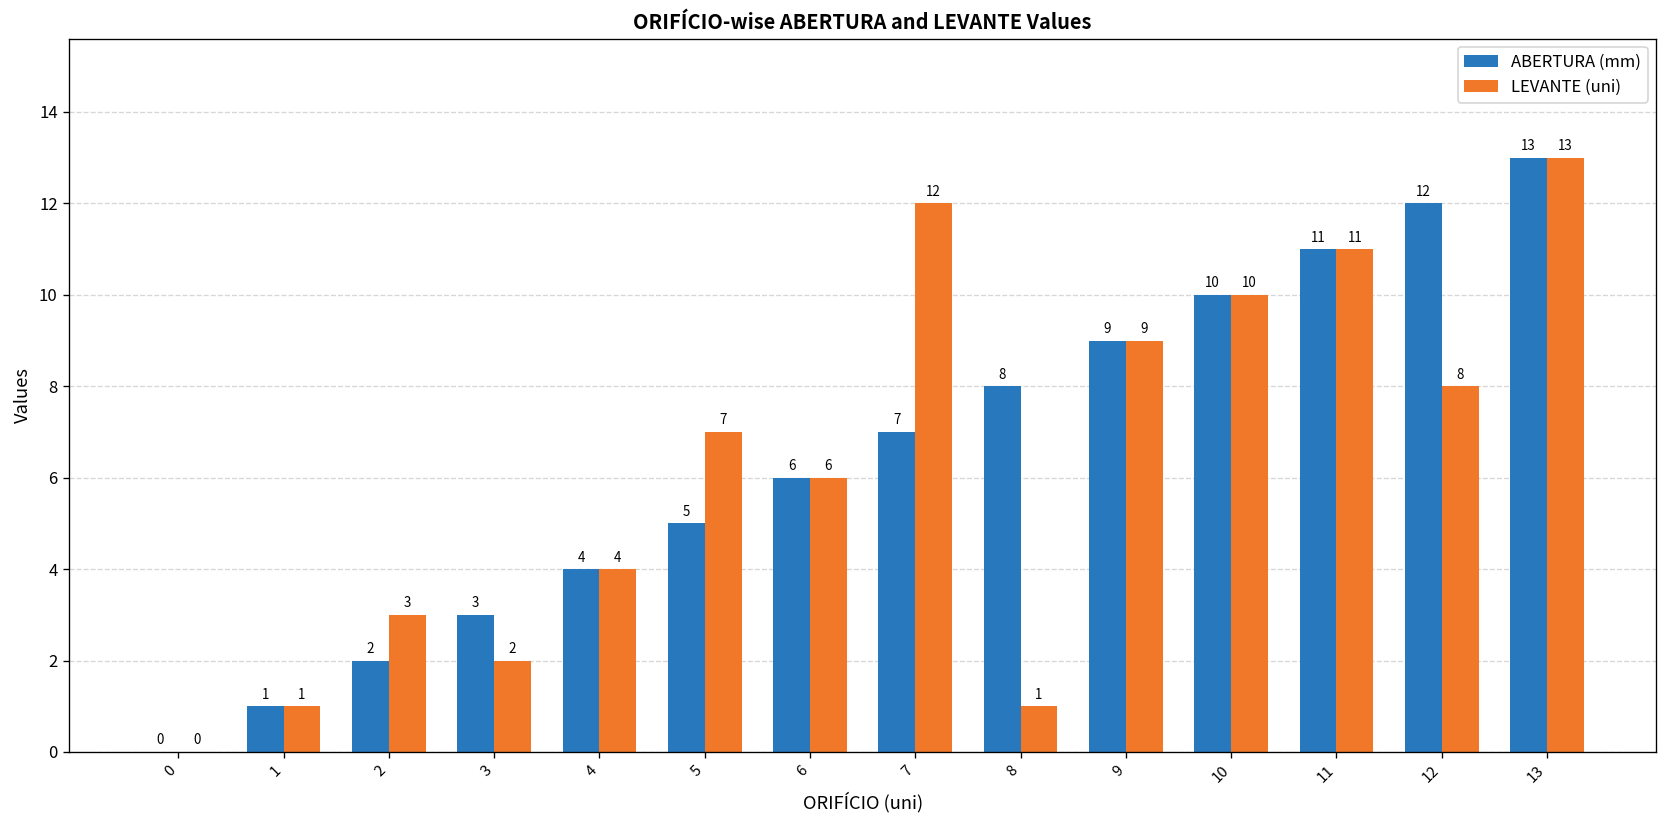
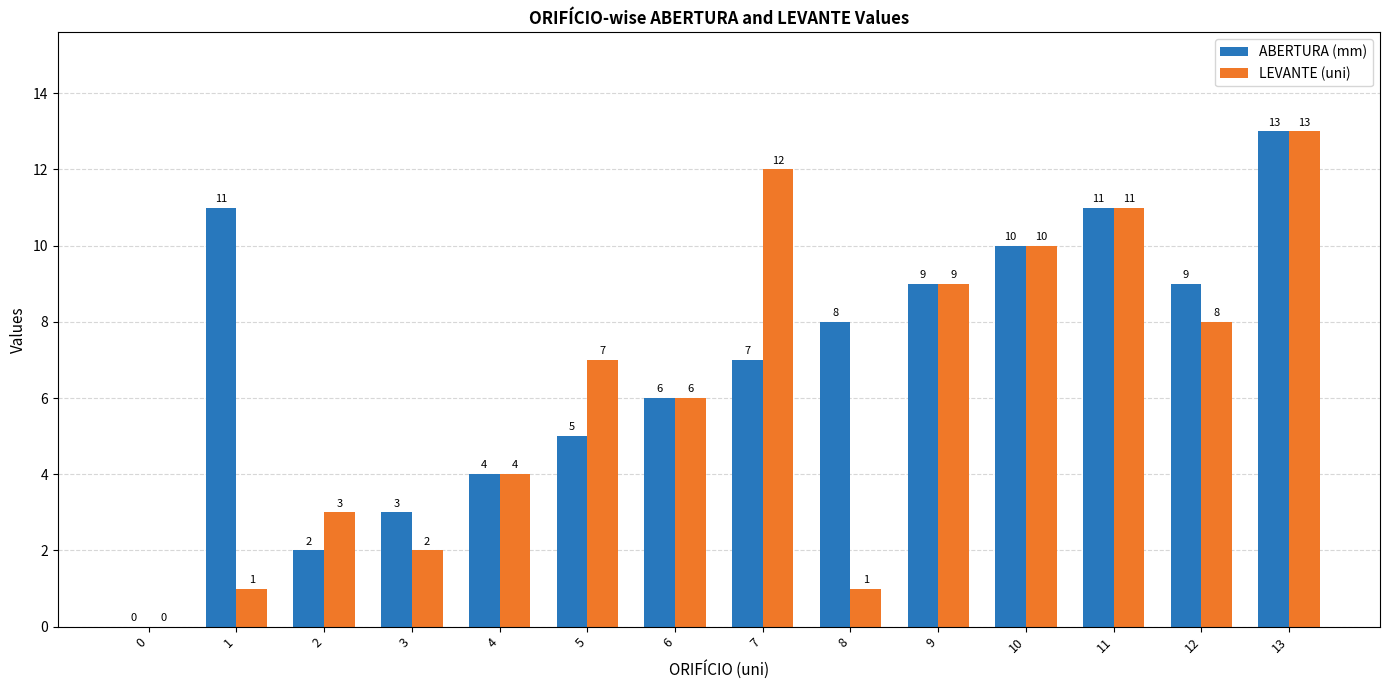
ABERTURA (mm), 1: 1 -> 11
ABERTURA (mm), 12: 12 -> 9
